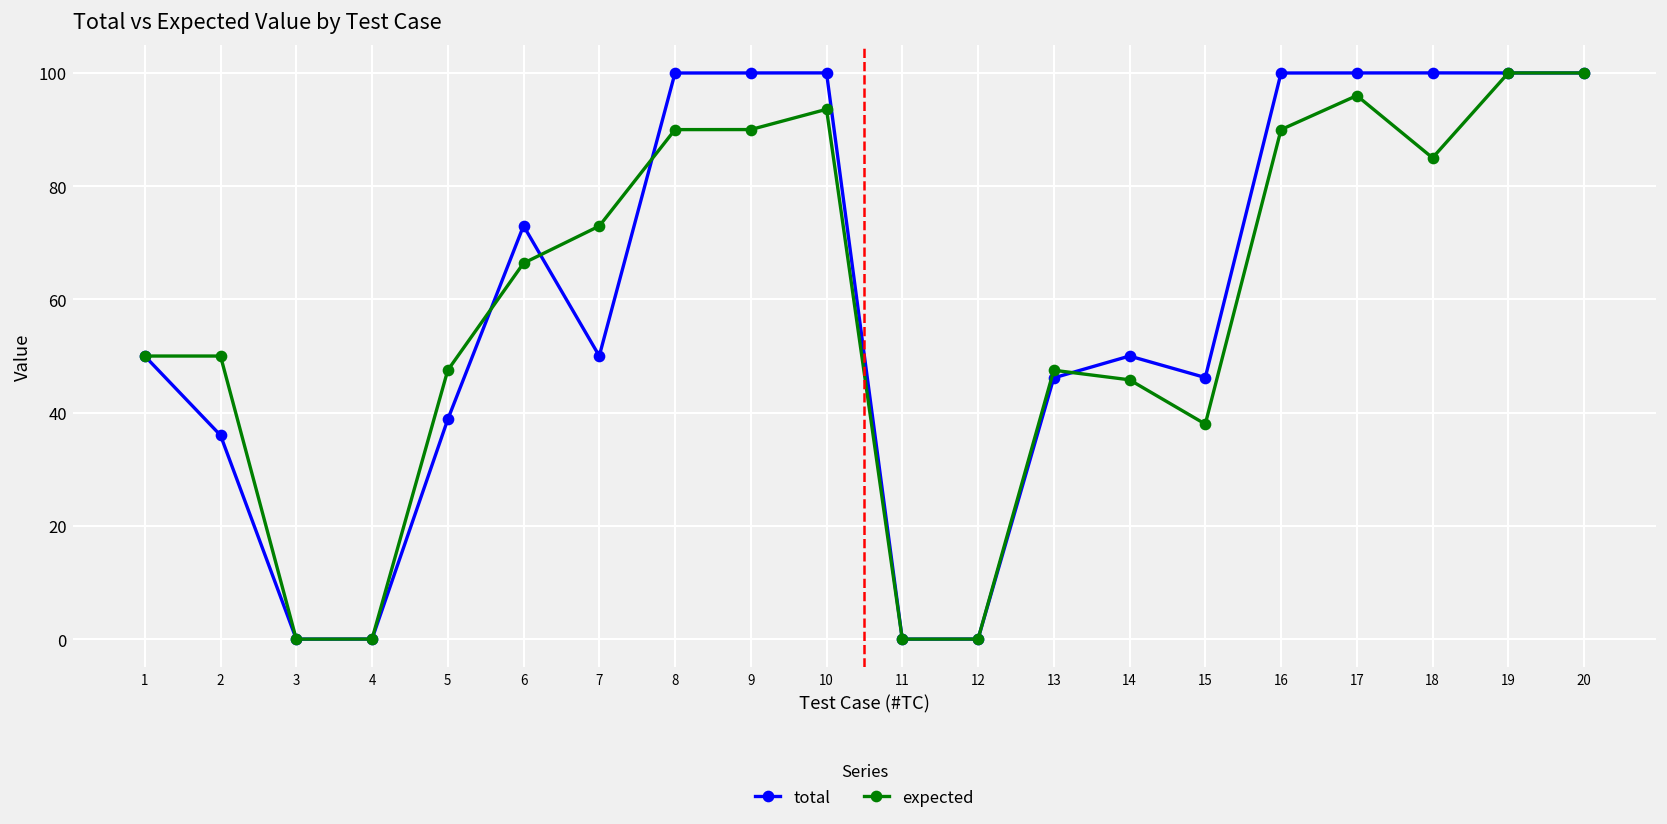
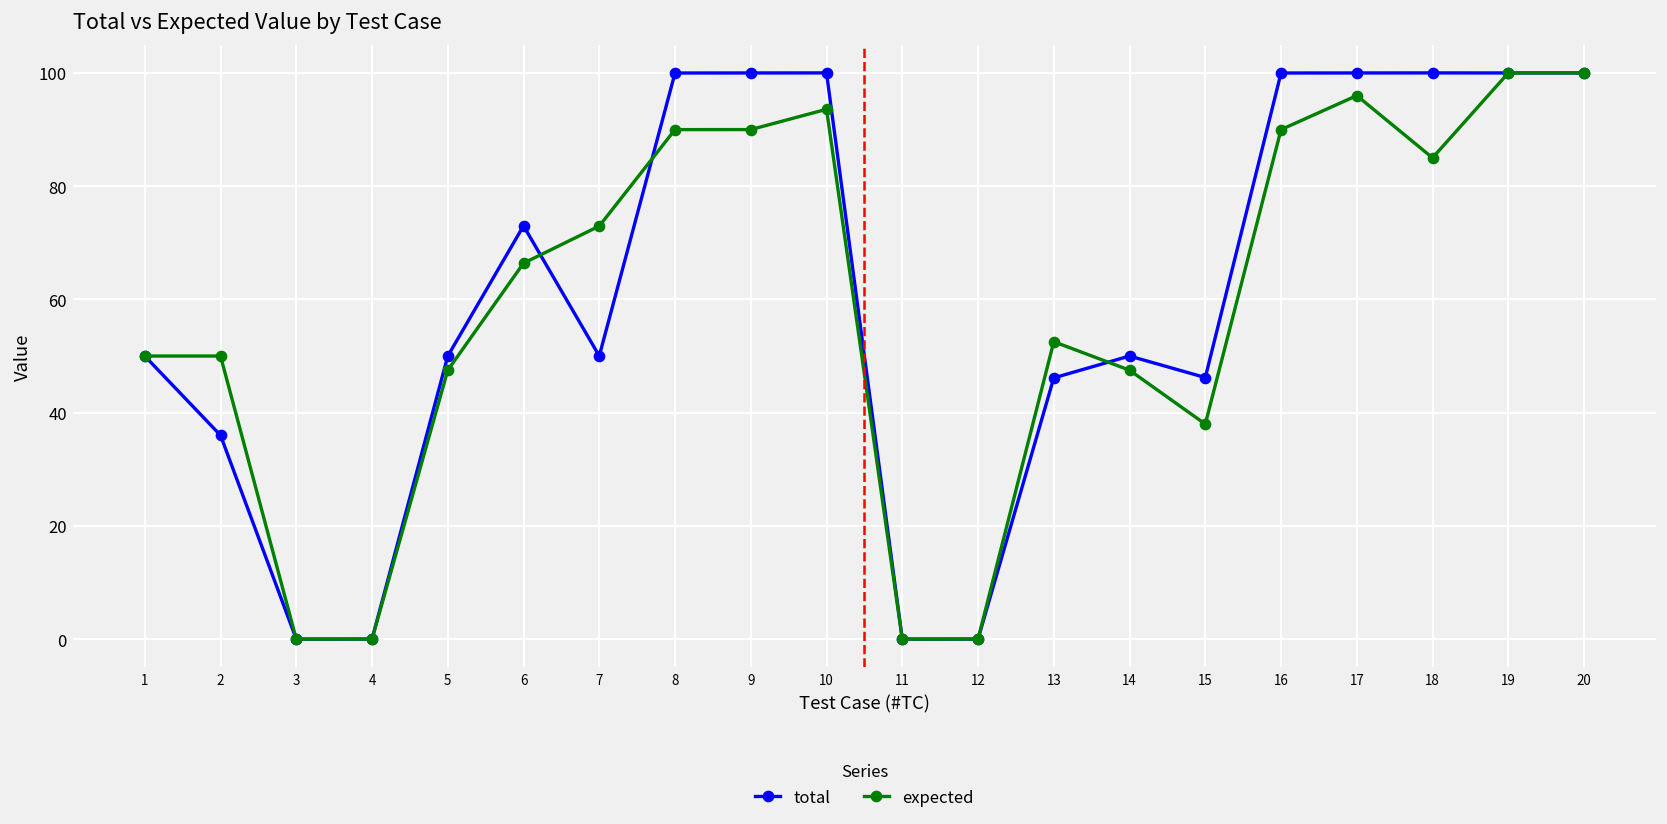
total, 5: 39 -> 50
expected, 13: 47 -> 53
expected, 14: 46 -> 48
